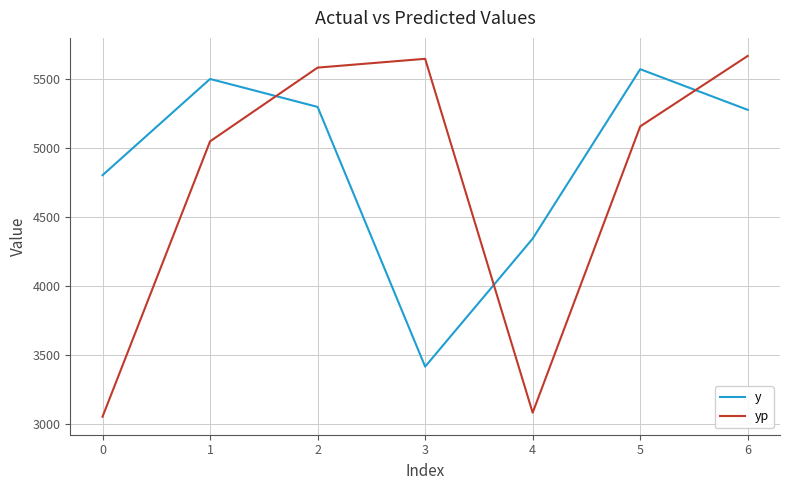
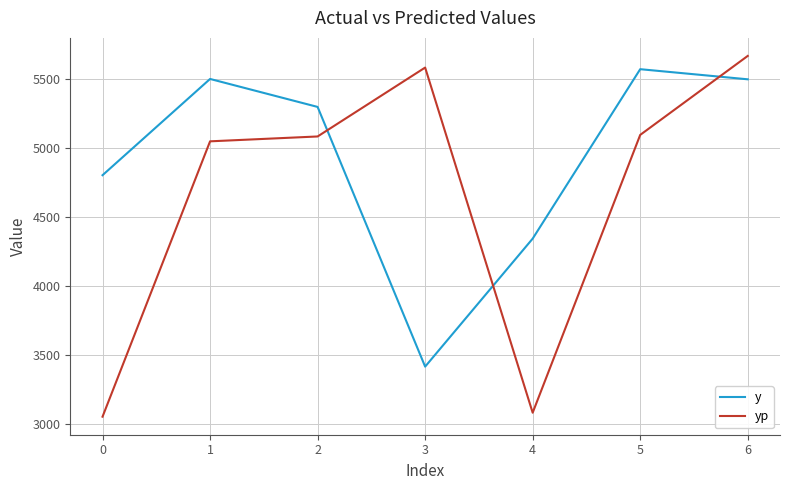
yp, 2: 5590 -> 5090
yp, 3: 5650 -> 5590
yp, 5: 5160 -> 5100
y, 6: 5280 -> 5500
